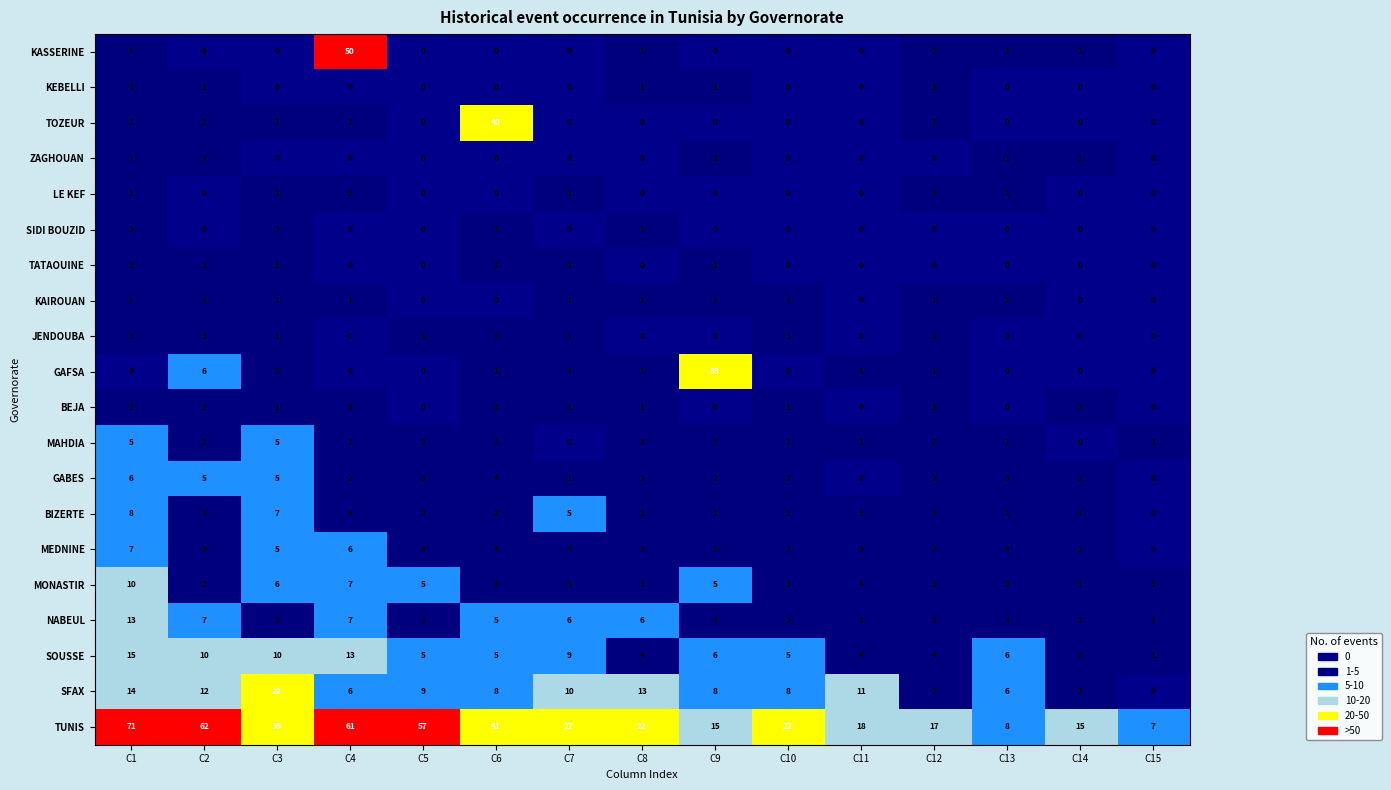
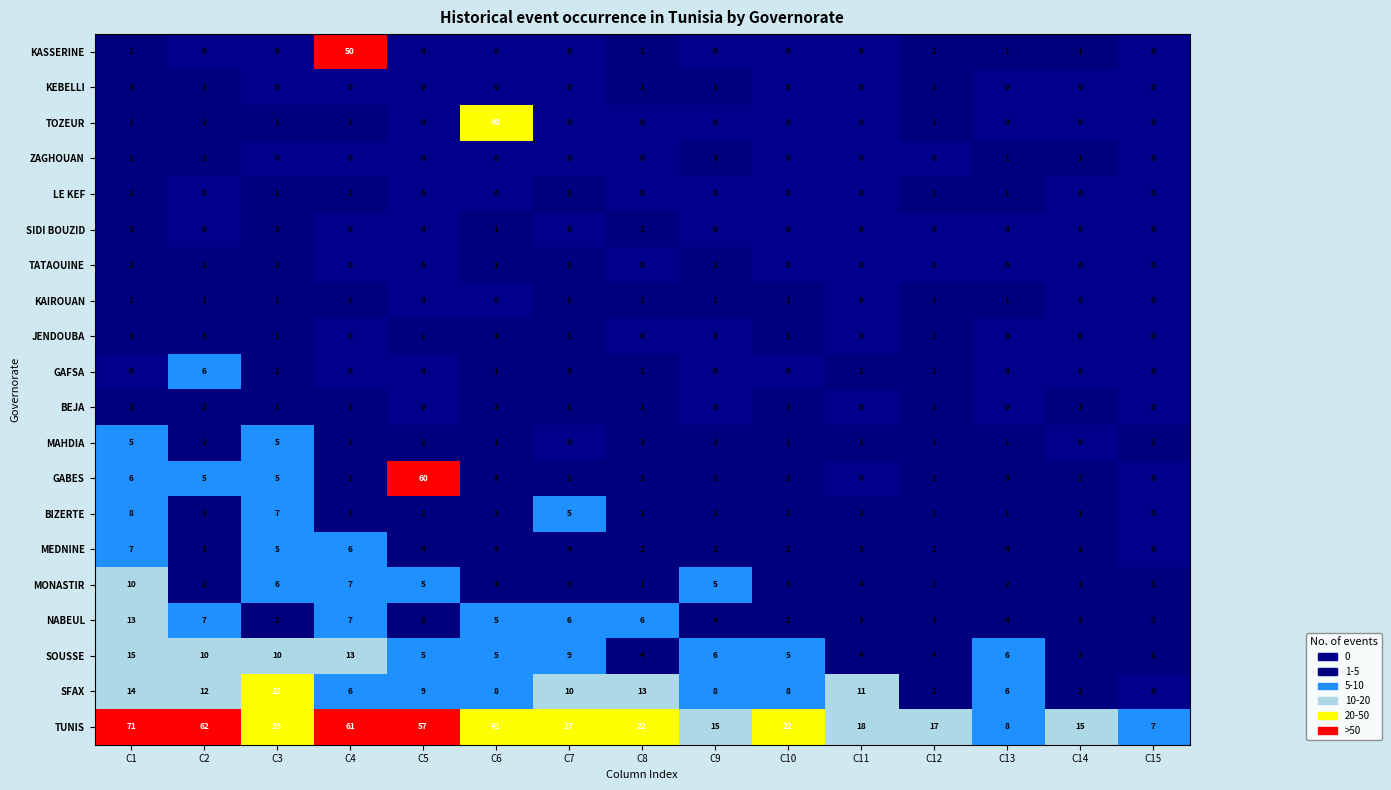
GAFSA, C9: 39 -> 0
GABES, C5: 3 -> 60
